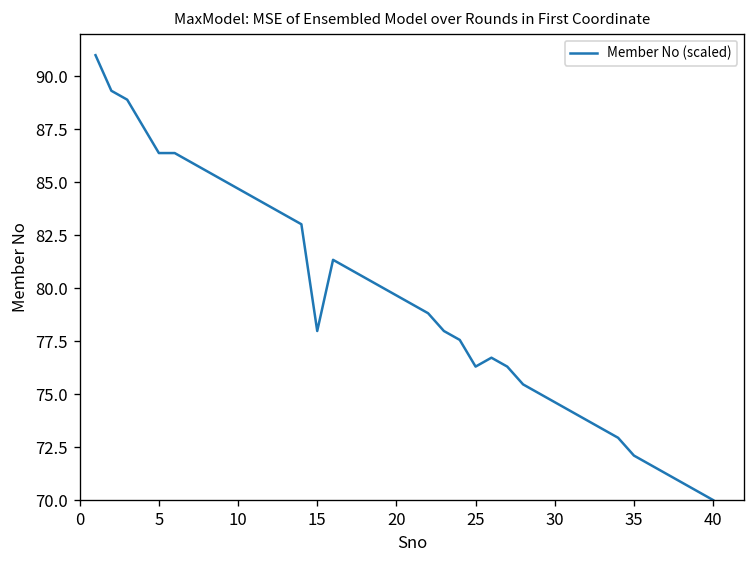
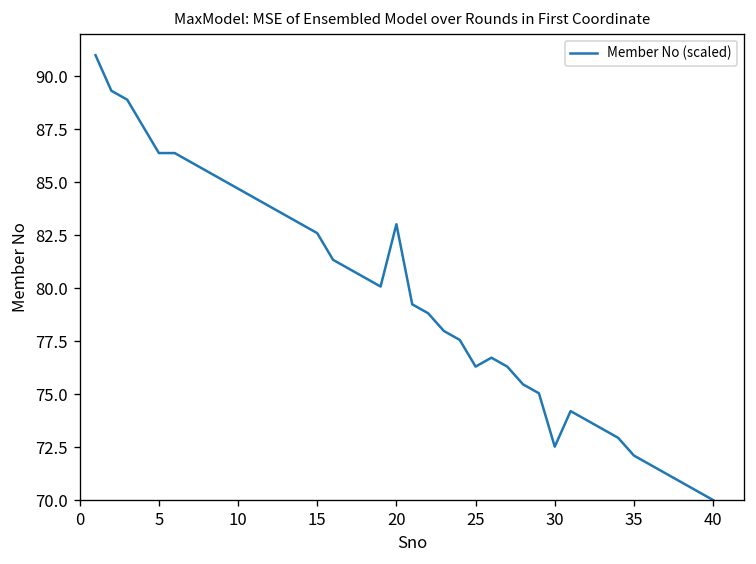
15: 78.0 -> 82.6
20: 79.7 -> 83.0
30: 74.6 -> 72.5
